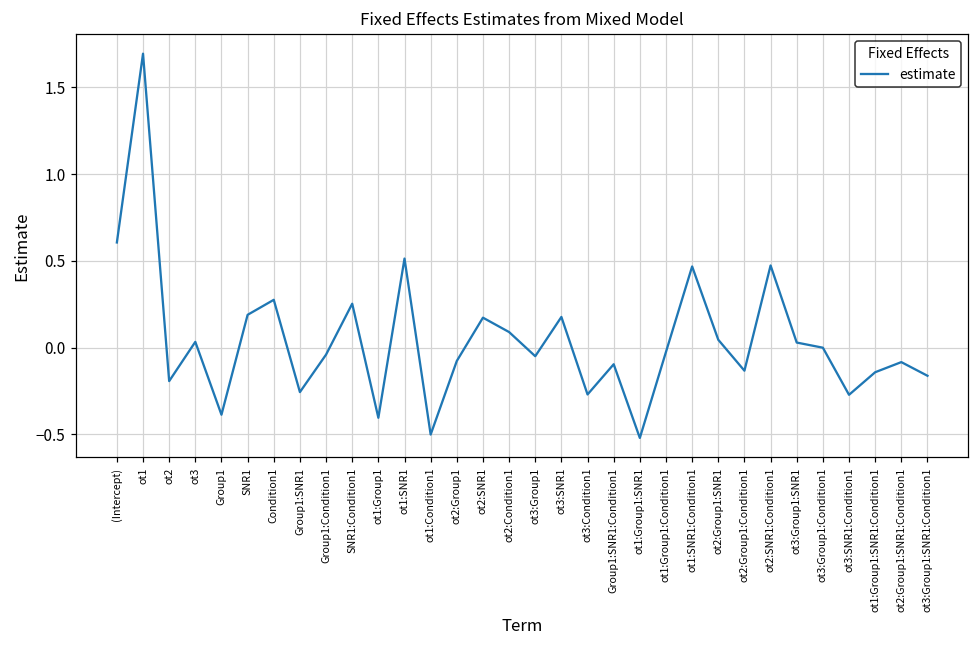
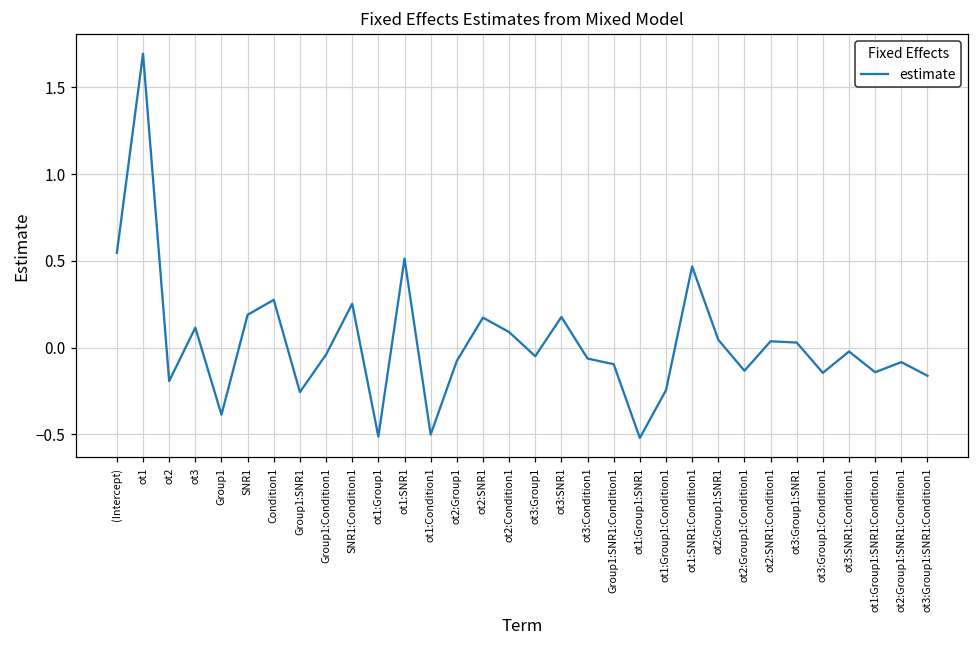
(Intercept): 0.61 -> 0.55
ot3: 0.03 -> 0.11
ot1:Group1: -0.41 -> -0.51
ot3:Condition1: -0.27 -> -0.06
ot1:Group1:Condition1: -0.03 -> -0.25
ot2:SNR1:Condition1: 0.47 -> 0.04
ot3:Group1:Condition1: 0.00 -> -0.15
ot3:SNR1:Condition1: -0.27 -> -0.02
